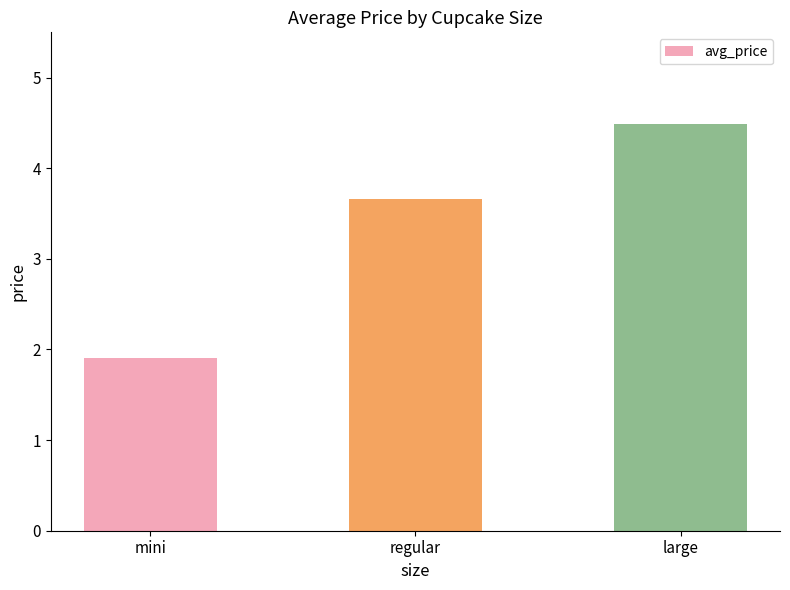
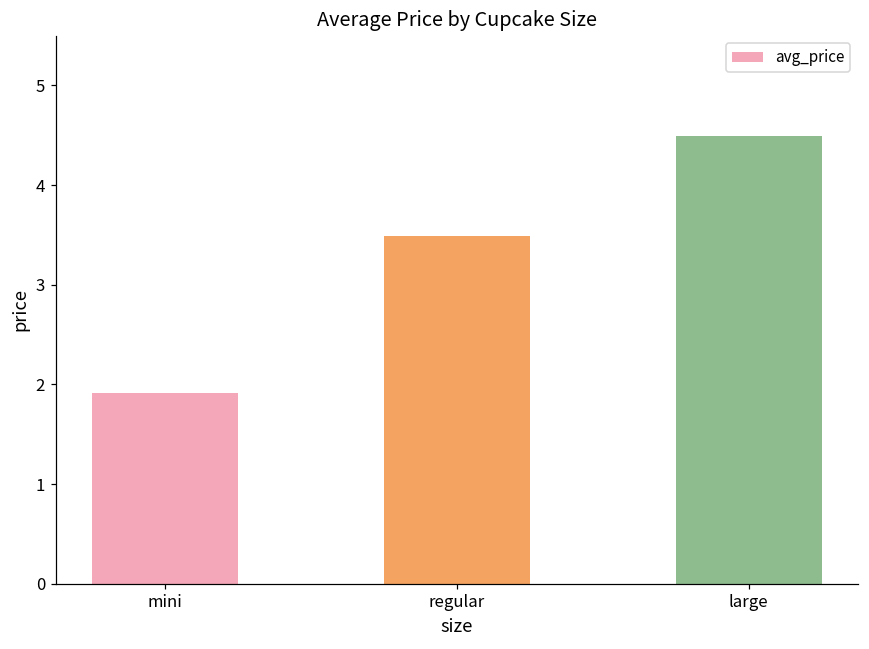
regular: 3.7 -> 3.5
